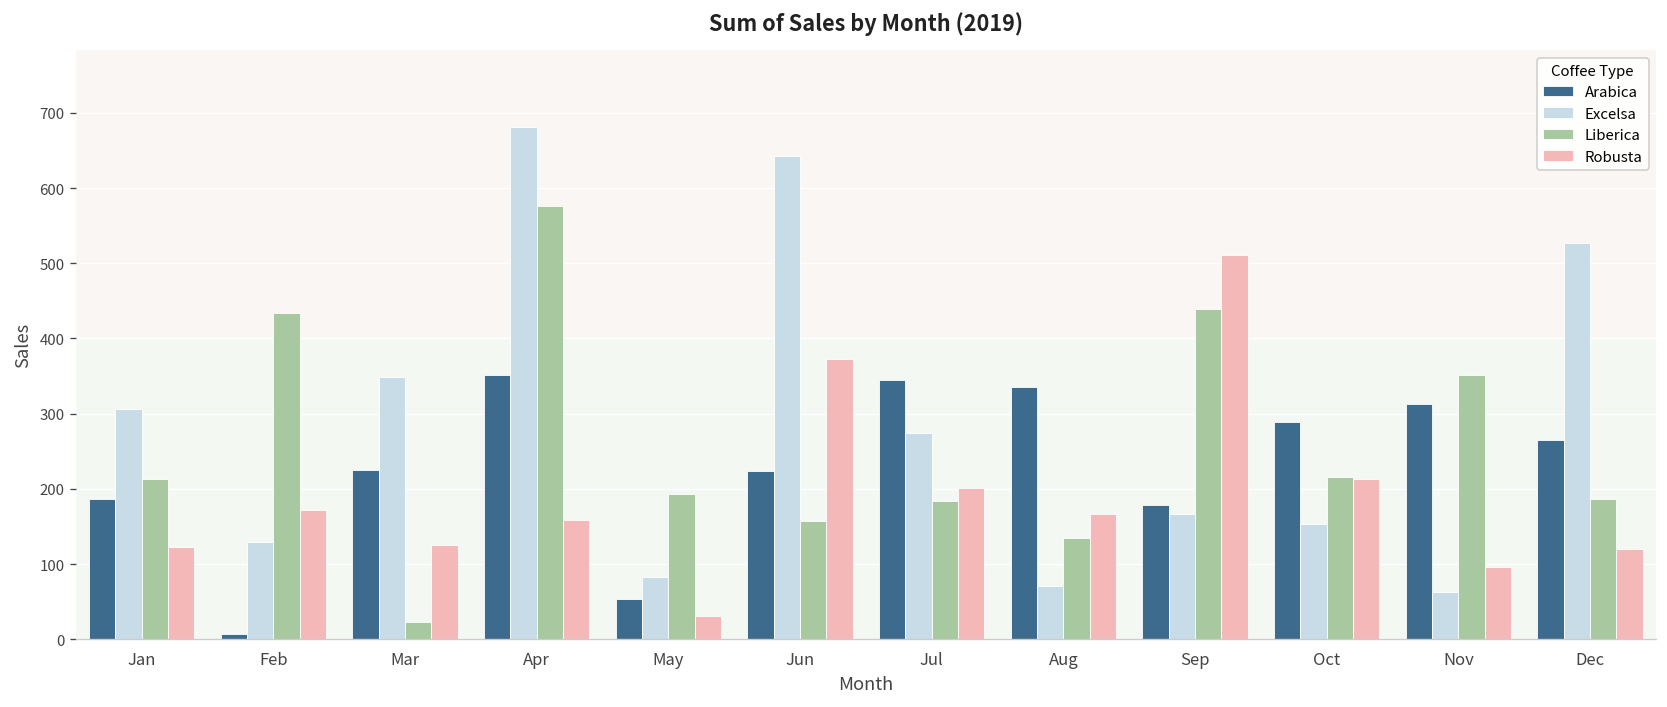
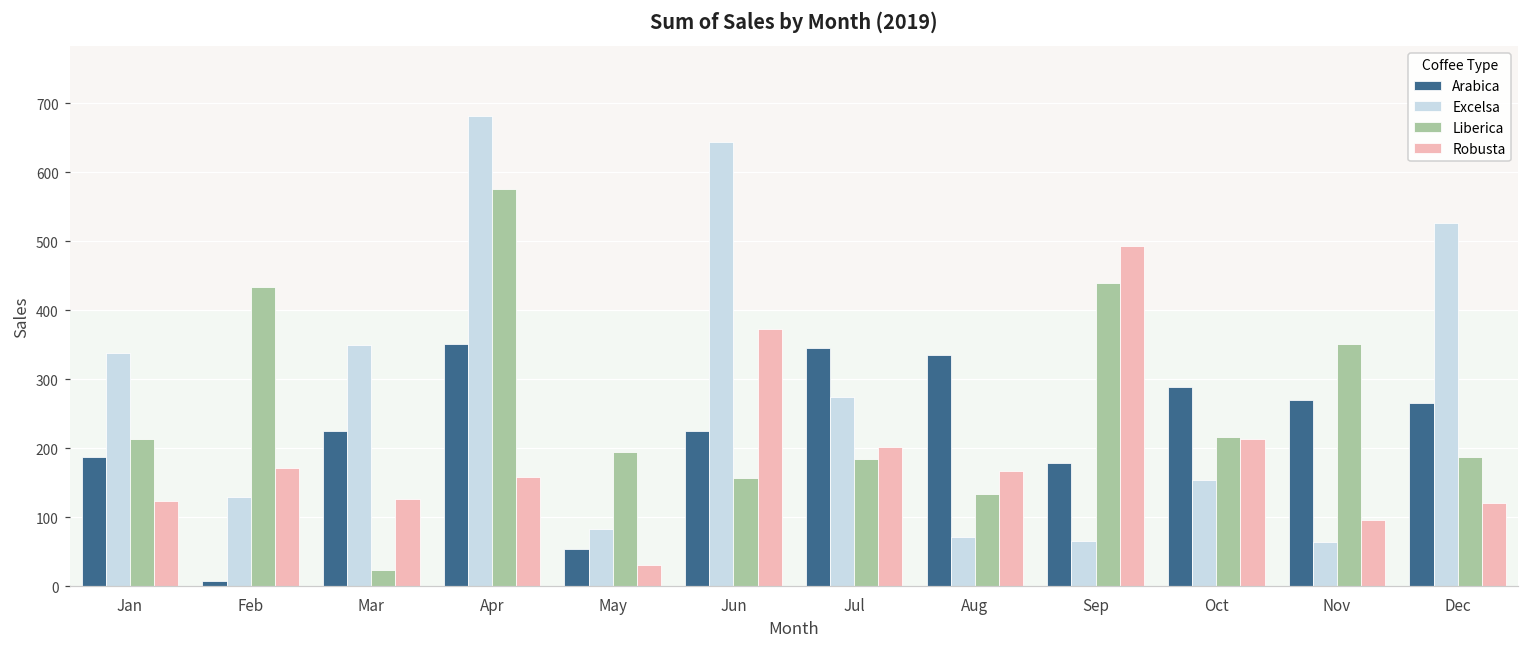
Excelsa, Jan: 310 -> 340
Excelsa, Sep: 170 -> 70
Robusta, Sep: 510 -> 490
Arabica, Nov: 310 -> 270
